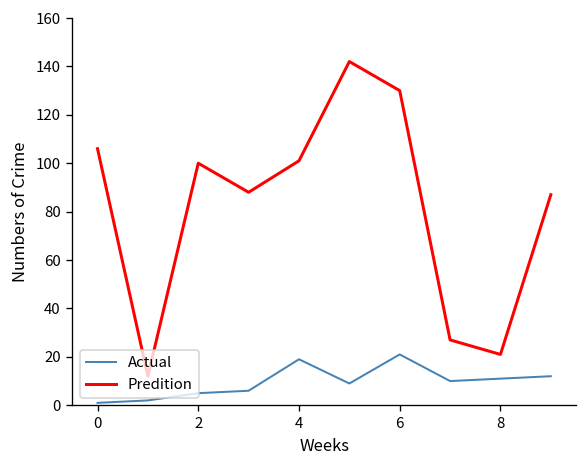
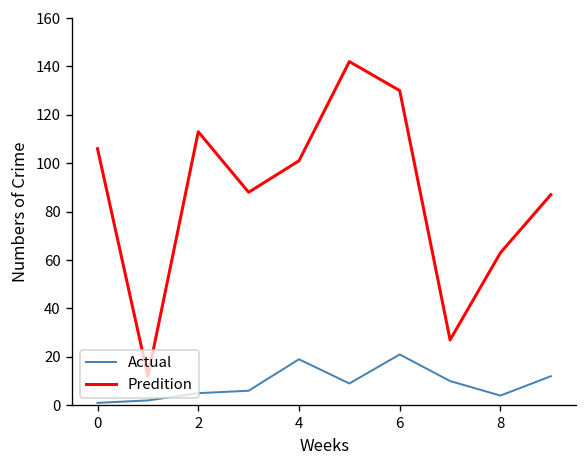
Predition, 2: 100 -> 113
Actual, 8: 11 -> 4
Predition, 8: 21 -> 63
